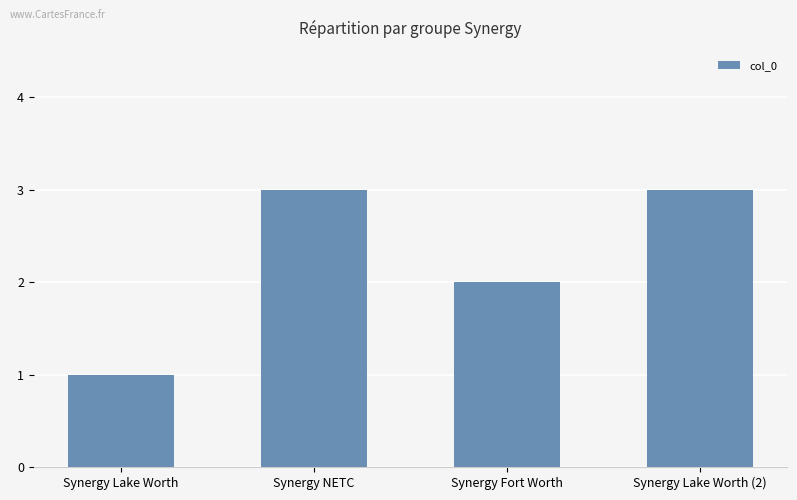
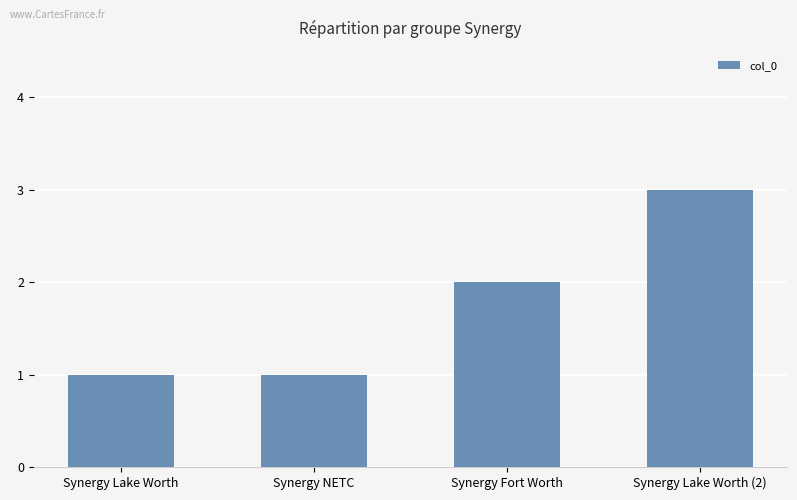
Synergy NETC: 3 -> 1
